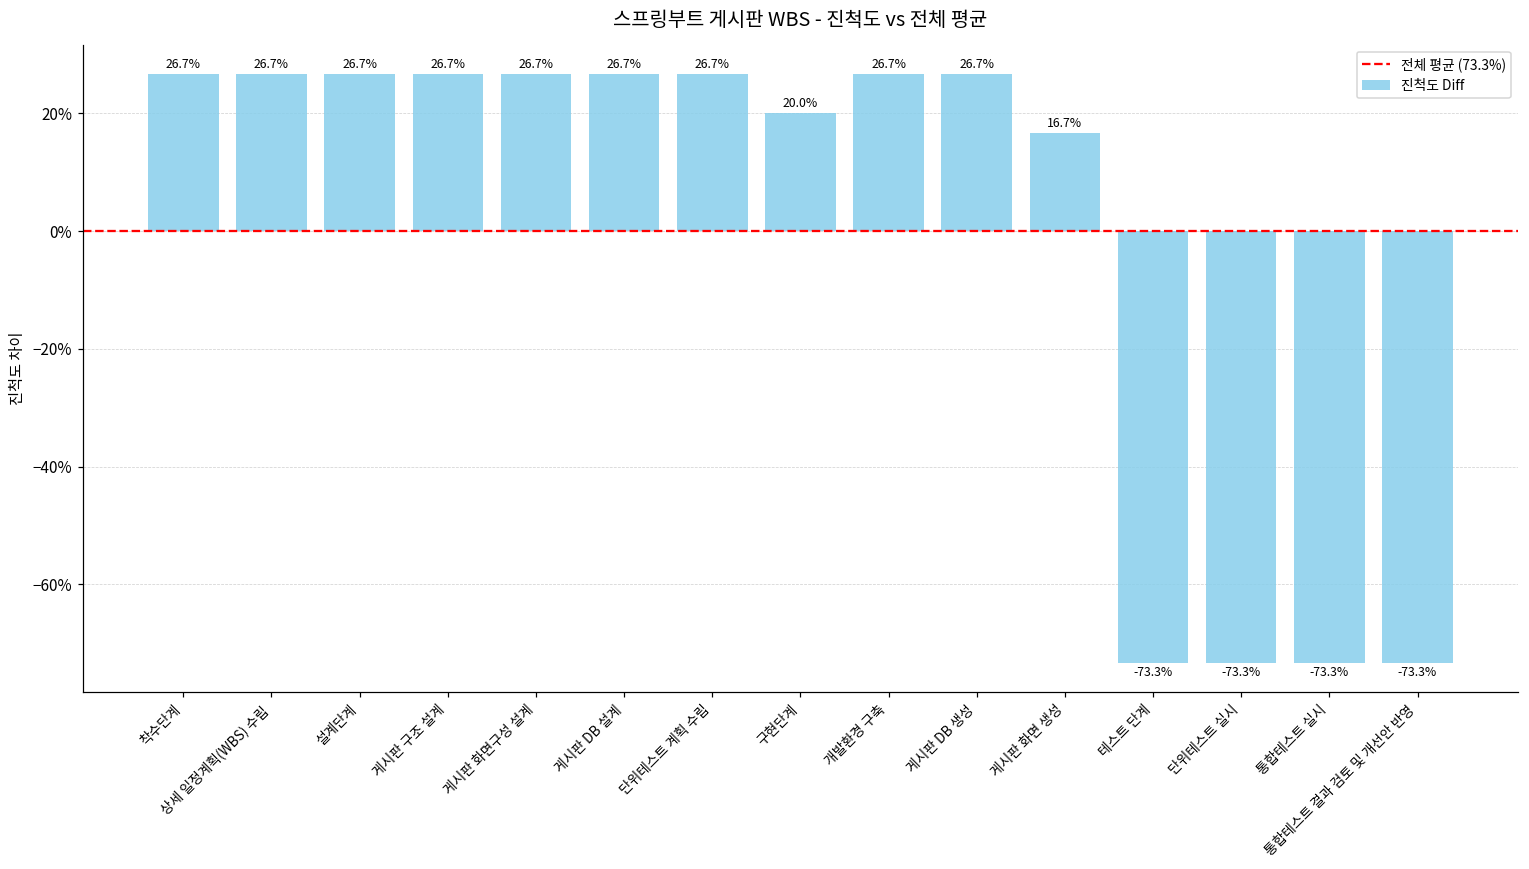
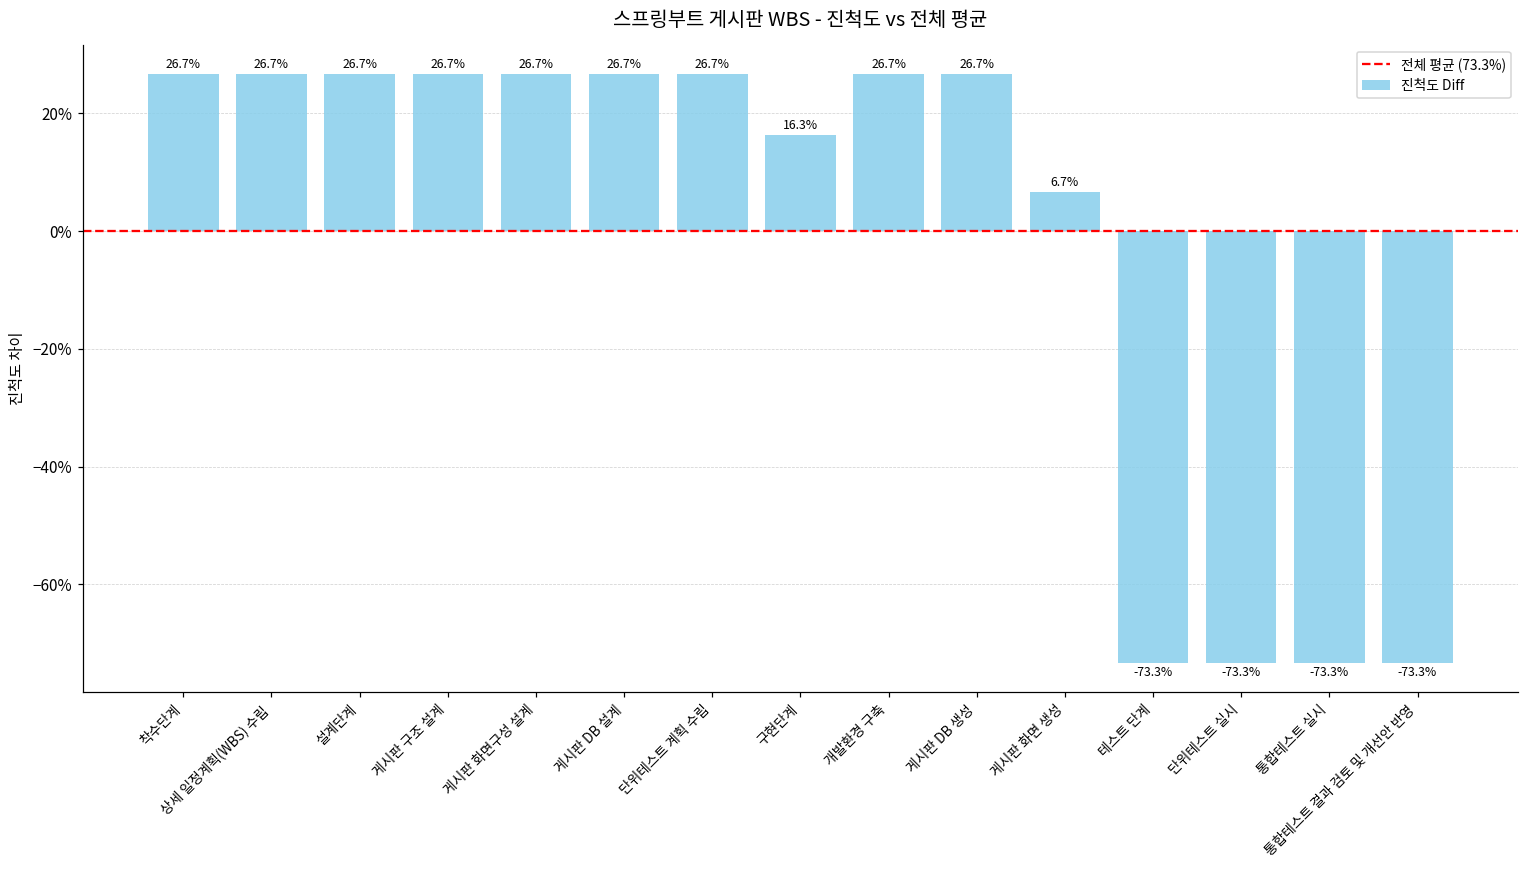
구현단계: 20.0% -> 16.3%
게시판 화면 생성: 16.7% -> 6.7%
